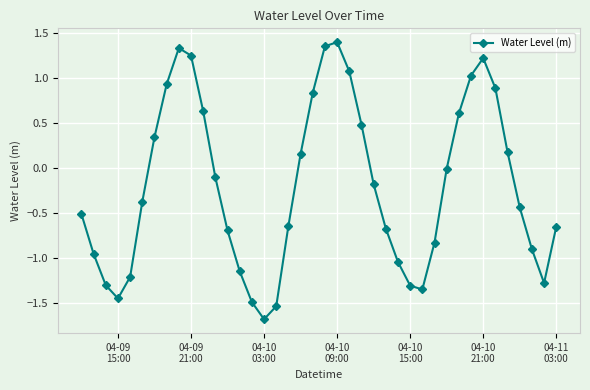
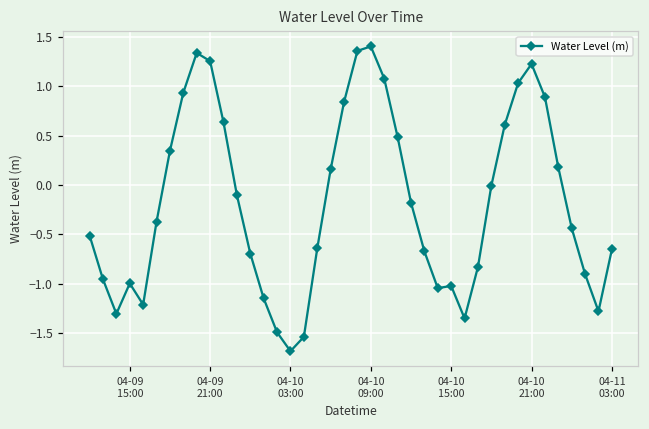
04-09 15:00: -1.4 -> -1.0
04-10 15:00: -1.3 -> -1.0
